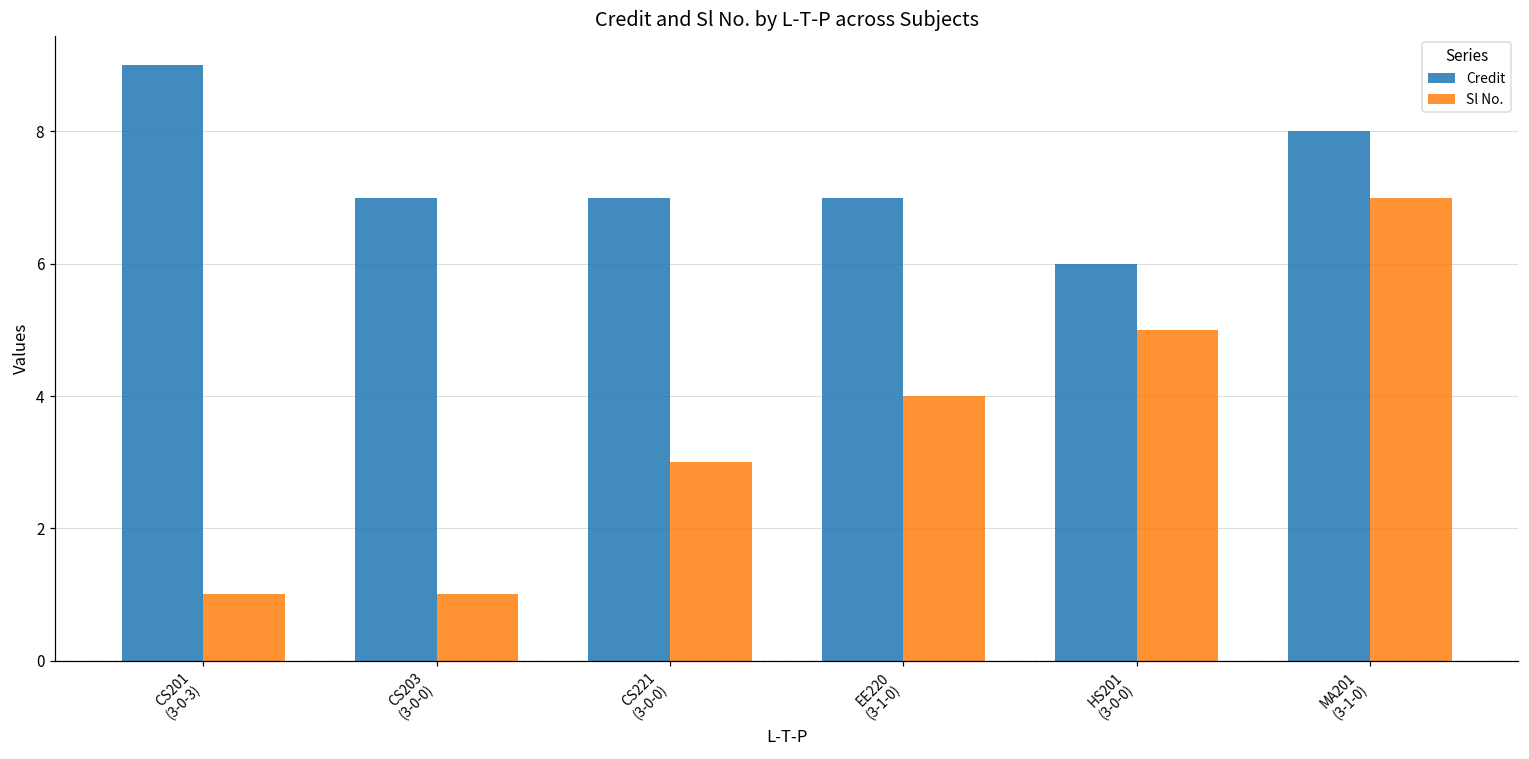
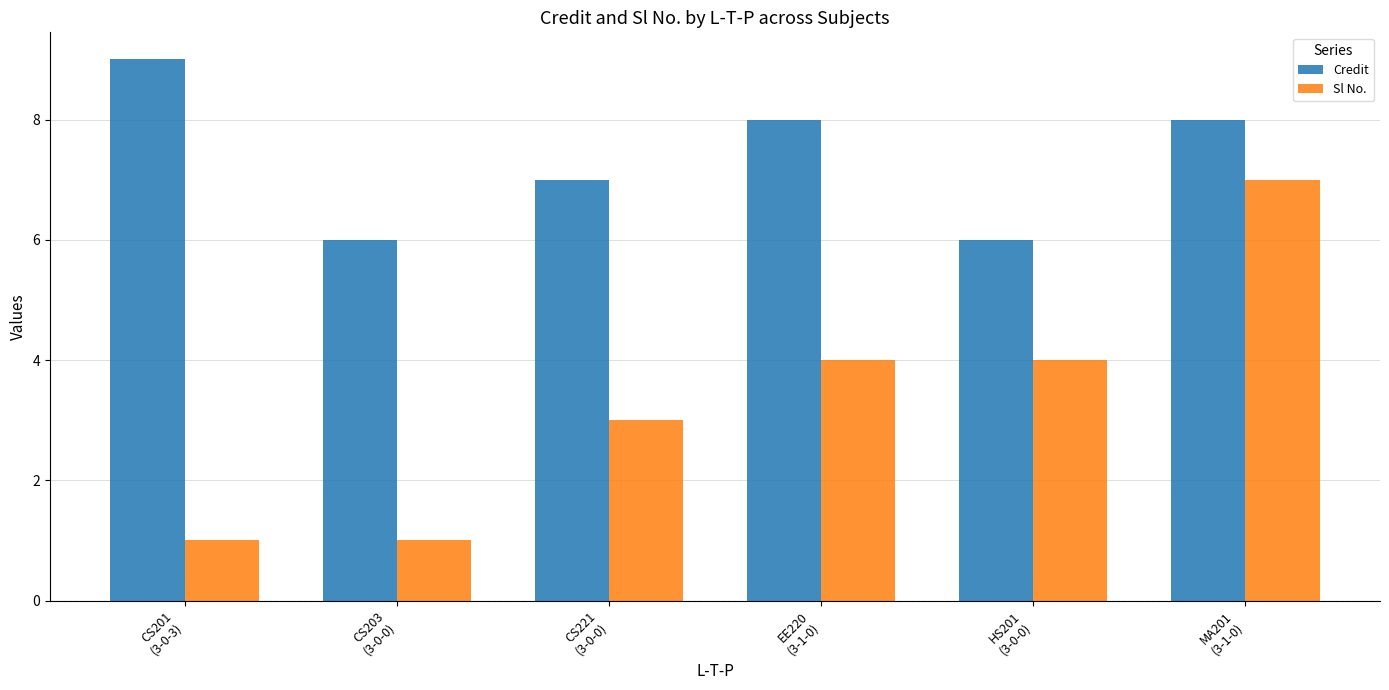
Credit, CS203 (3-0-0): 7 -> 6
Credit, EE220 (3-1-0): 7 -> 8
Sl No., HS201 (3-0-0): 5 -> 4
